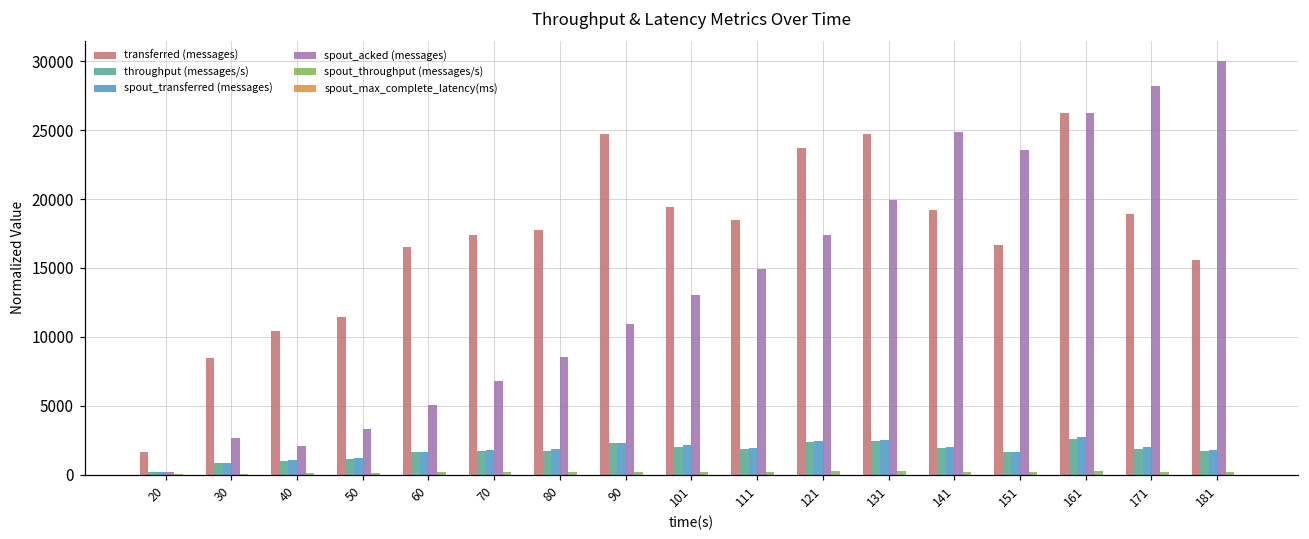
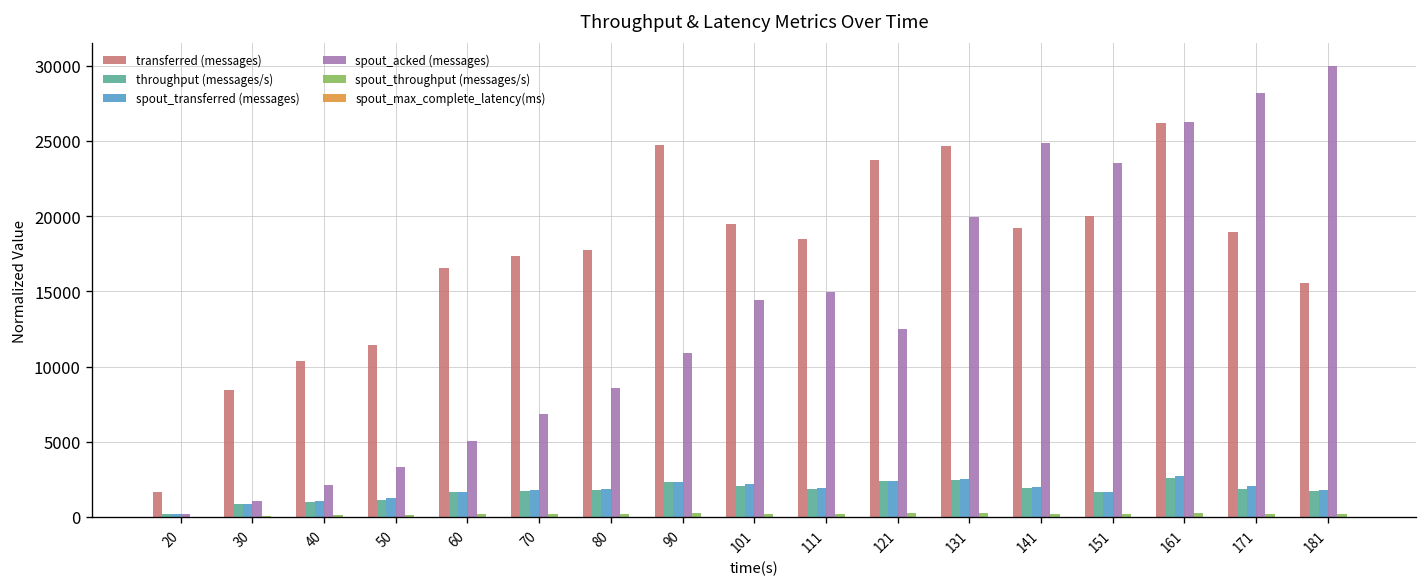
spout_acked (messages), 30: 2700 -> 1100
spout_acked (messages), 101: 13000 -> 14500
spout_acked (messages), 121: 17400 -> 12500
transferred (messages), 151: 16700 -> 20000
